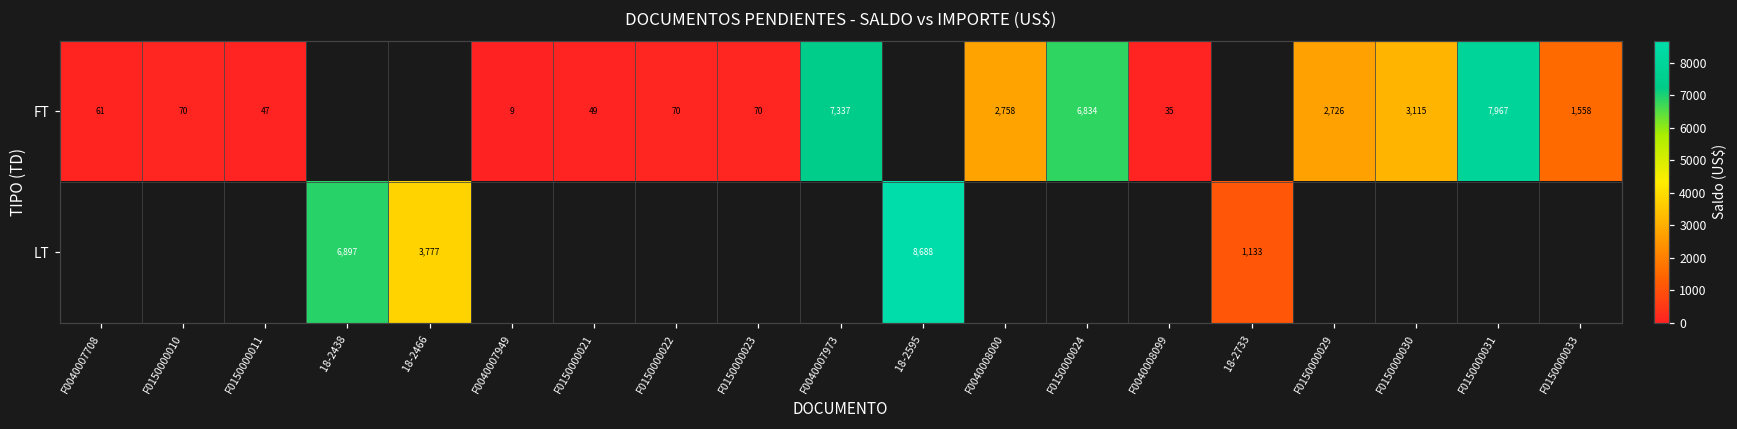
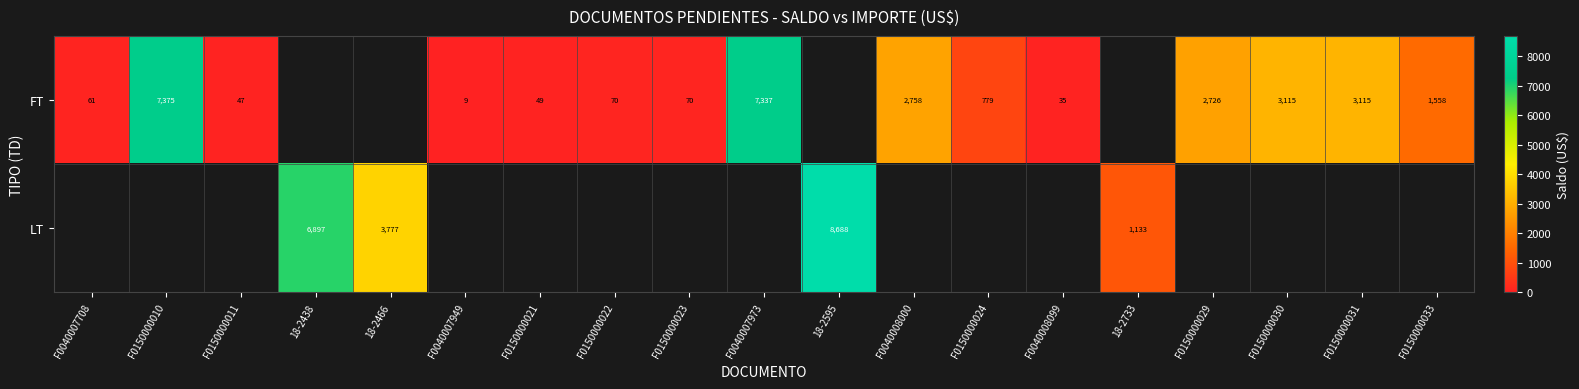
FT, F0150000010: 70 -> 7,375
FT, F0150000024: 6,834 -> 779
FT, F0150000031: 7,967 -> 3,115
